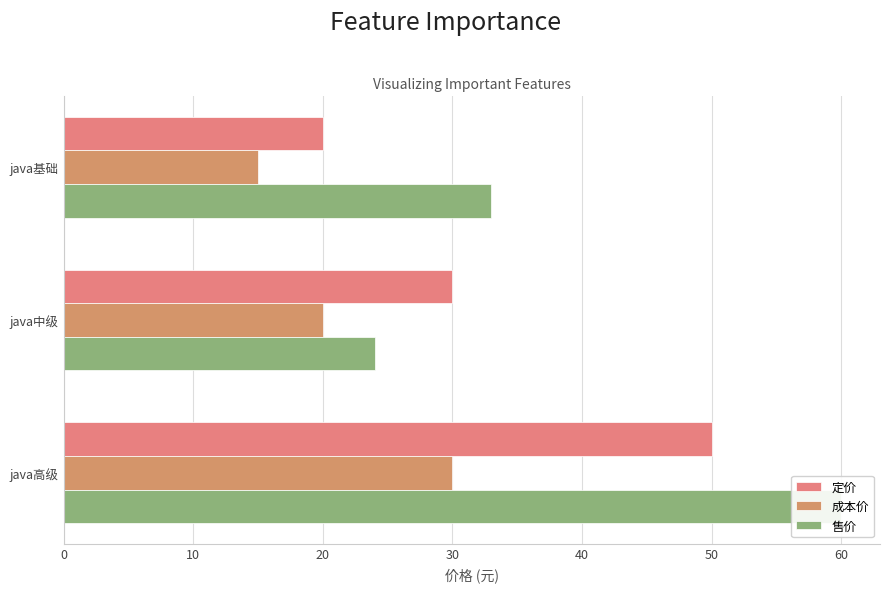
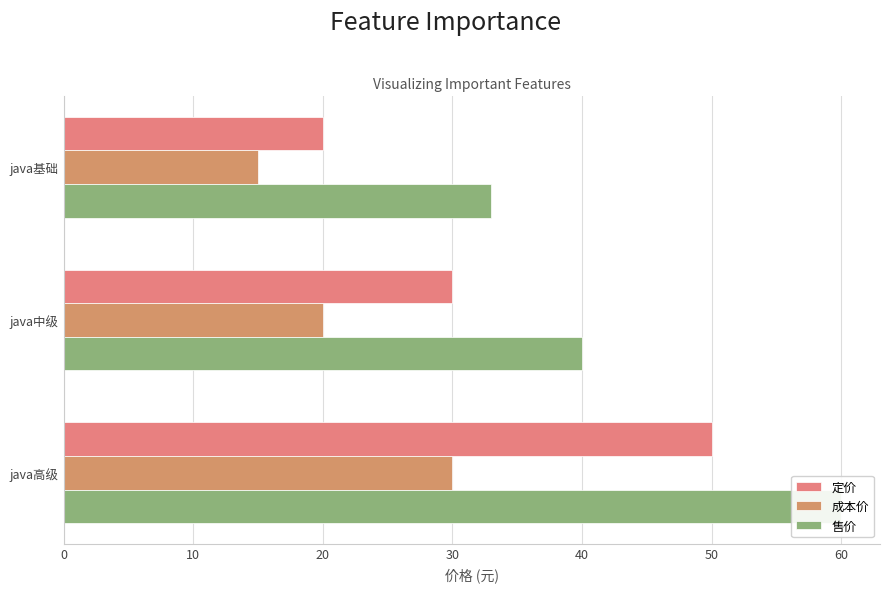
售价, java中级: 24 -> 40
